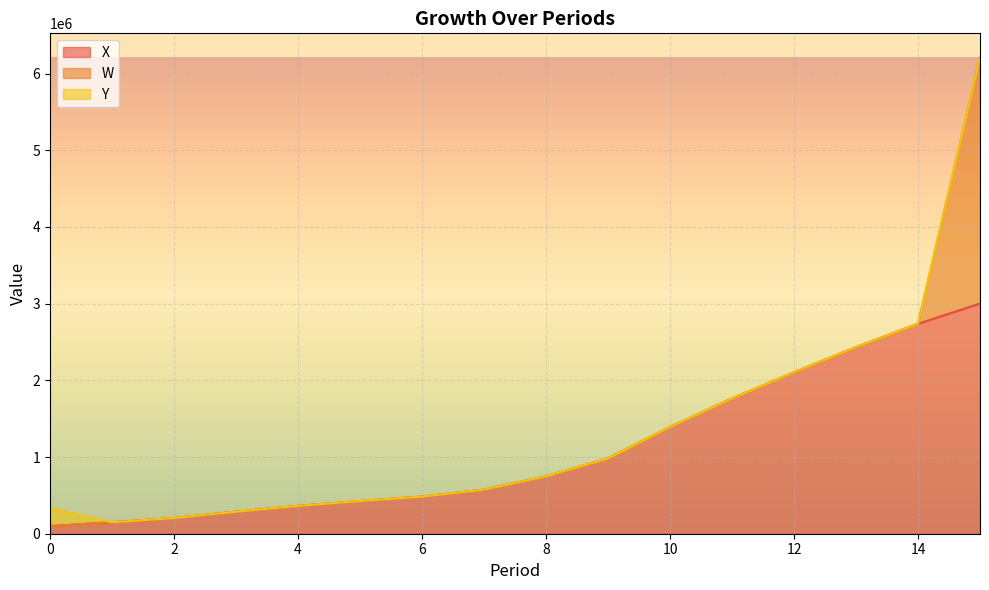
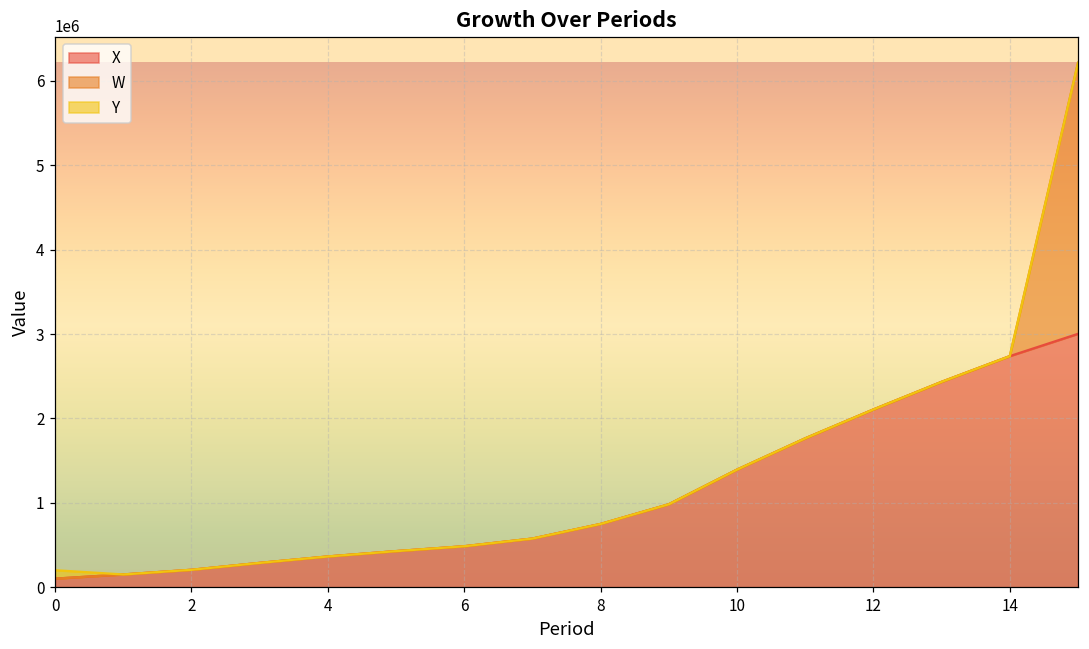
Y, 0: 200000 -> 100000
